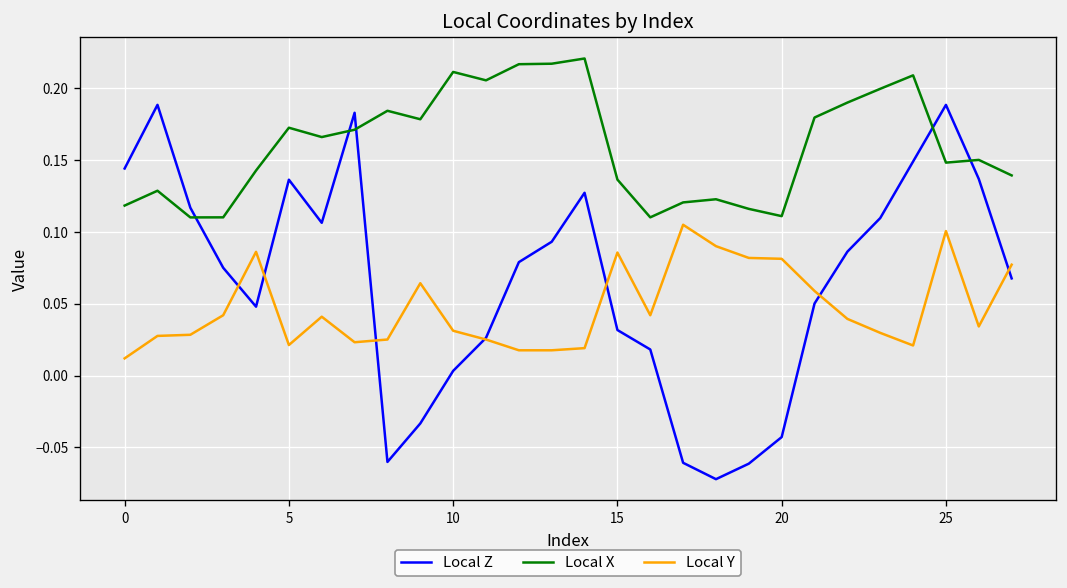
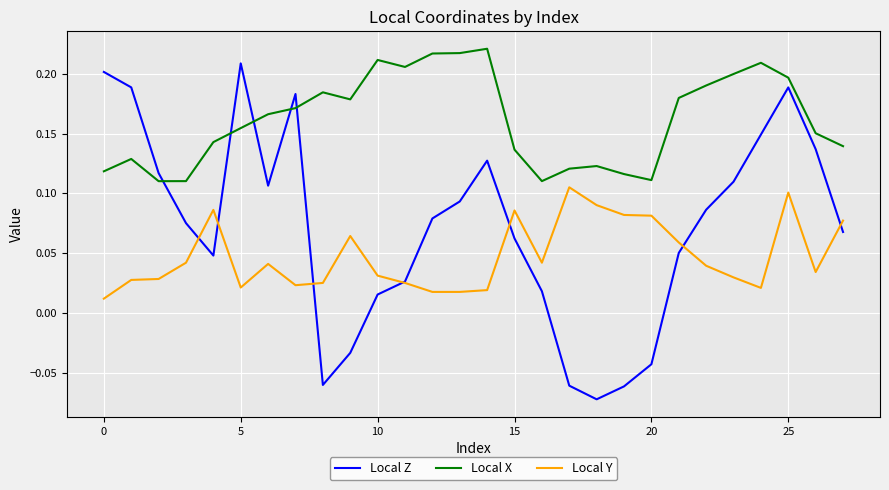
Local Z, 0: 0.144 -> 0.201
Local Z, 5: 0.136 -> 0.209
Local X, 5: 0.173 -> 0.155
Local Z, 10: 0.003 -> 0.015
Local Z, 15: 0.032 -> 0.062
Local X, 25: 0.148 -> 0.197
